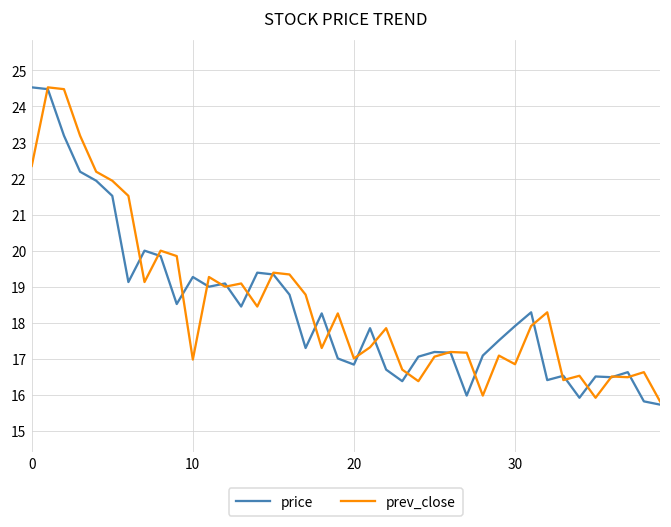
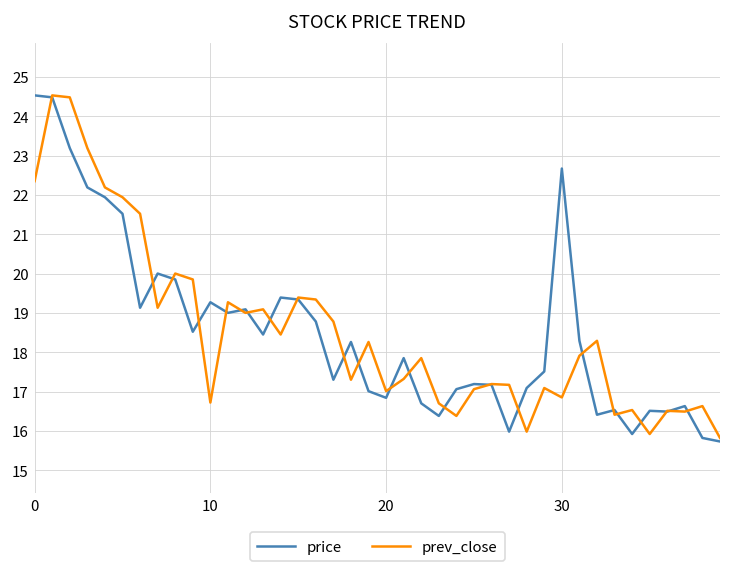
prev_close, 10: 17.0 -> 16.7
price, 30: 17.9 -> 22.7
